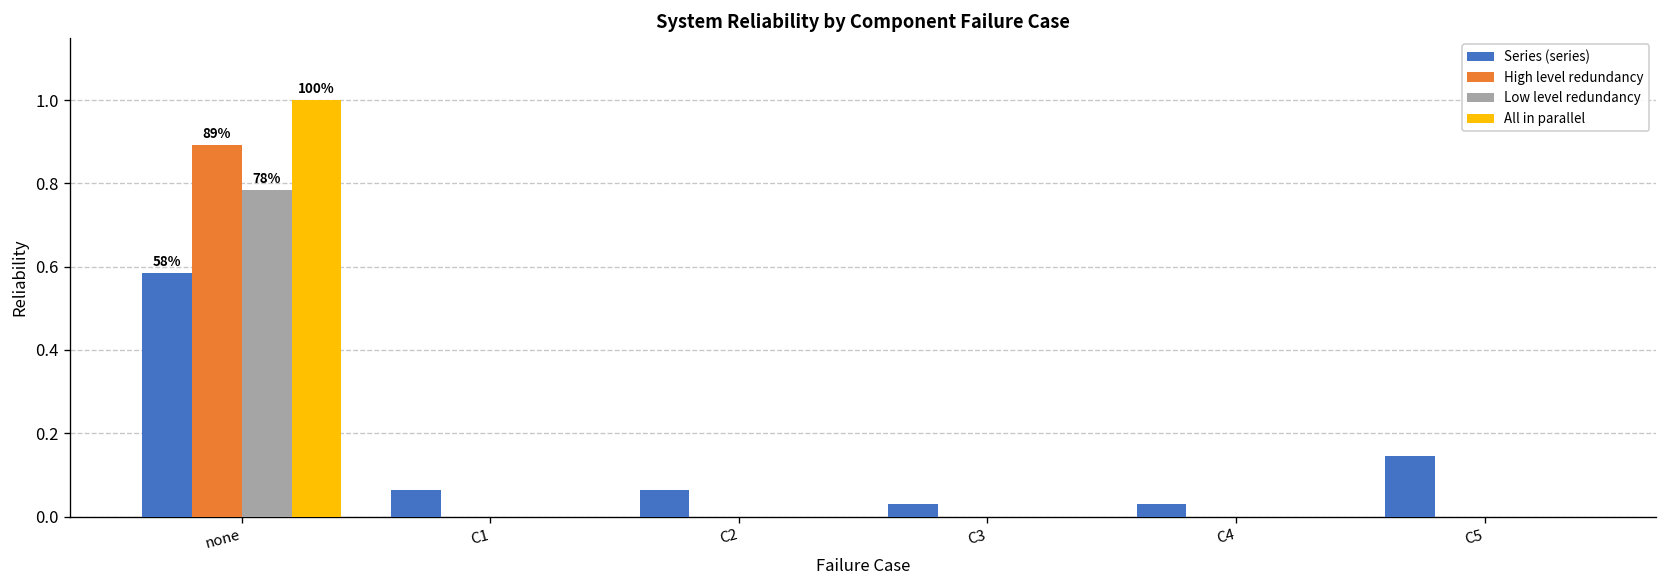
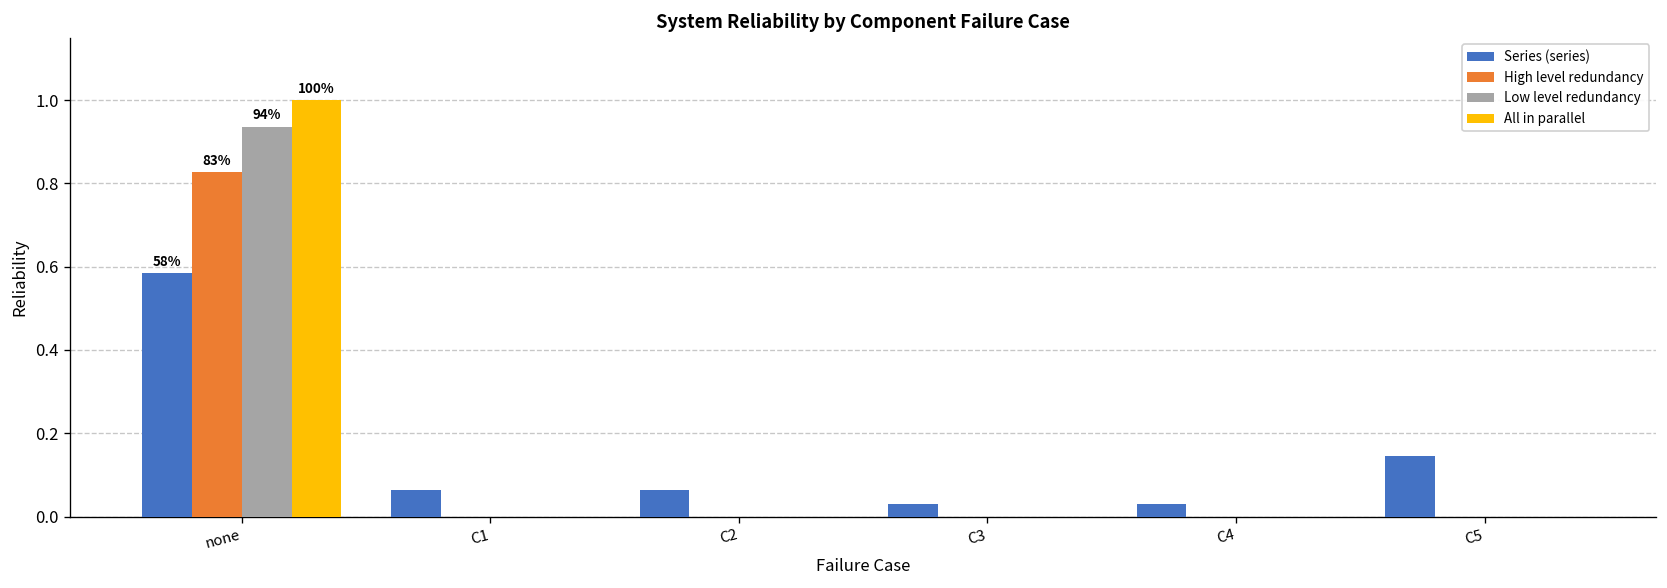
High level redundancy, none: 89% -> 83%
Low level redundancy, none: 78% -> 94%
